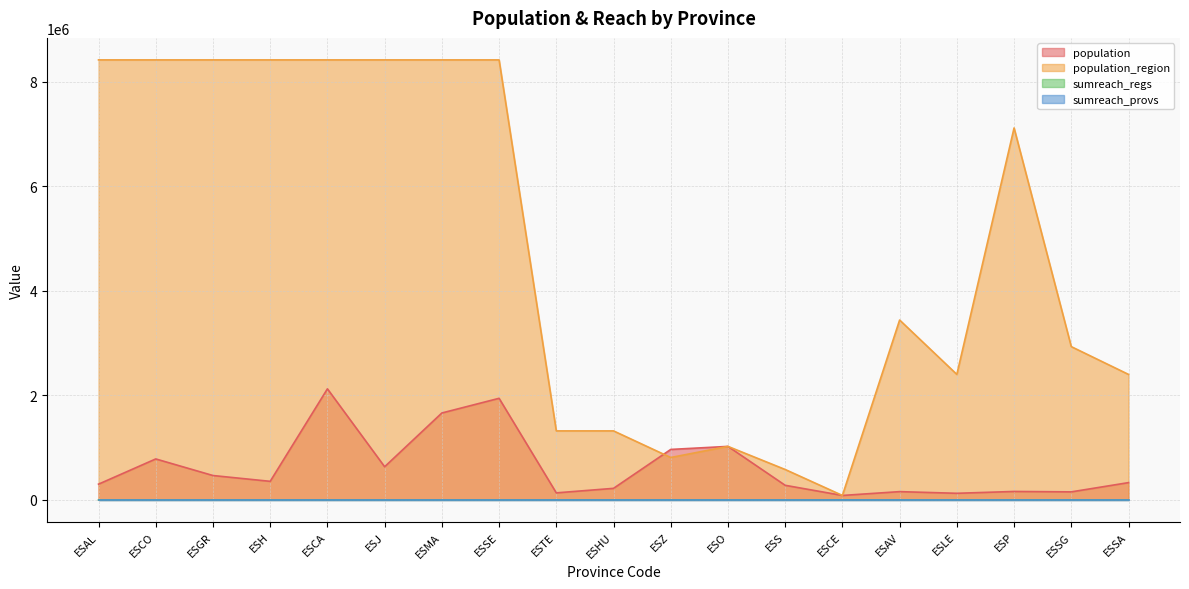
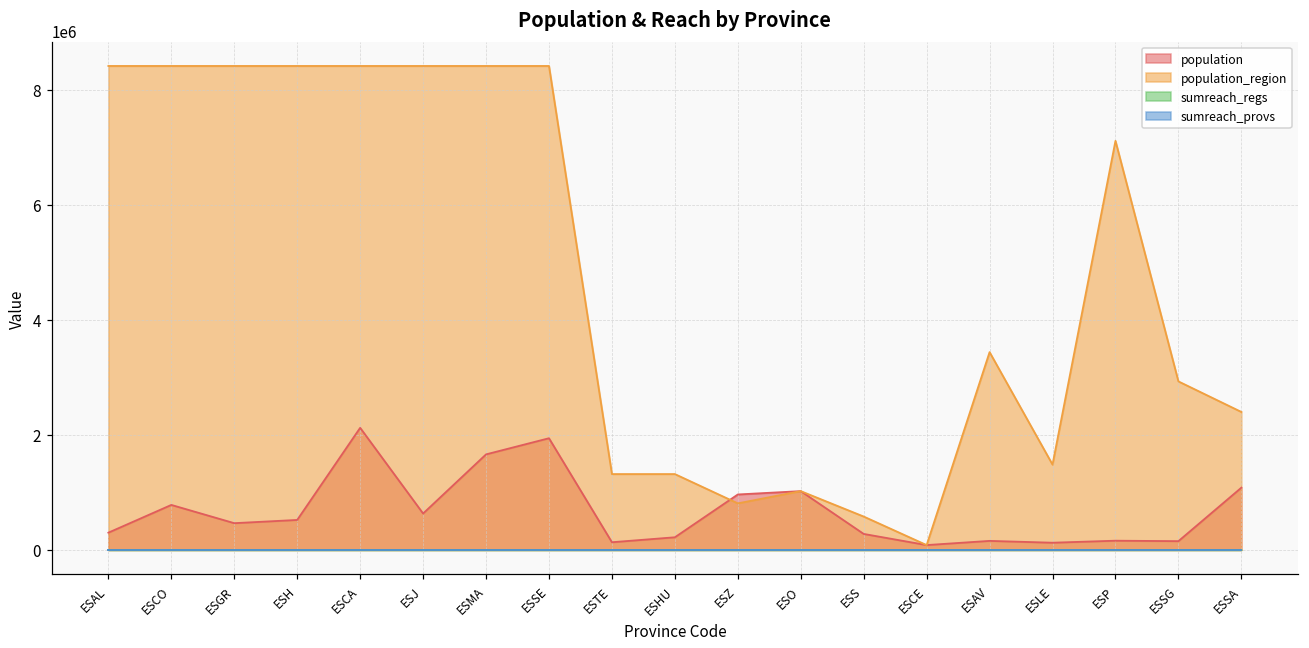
population, ESH: 400000 -> 500000
population_region, ESLE: 2400000 -> 1500000
population, ESSA: 300000 -> 1100000
